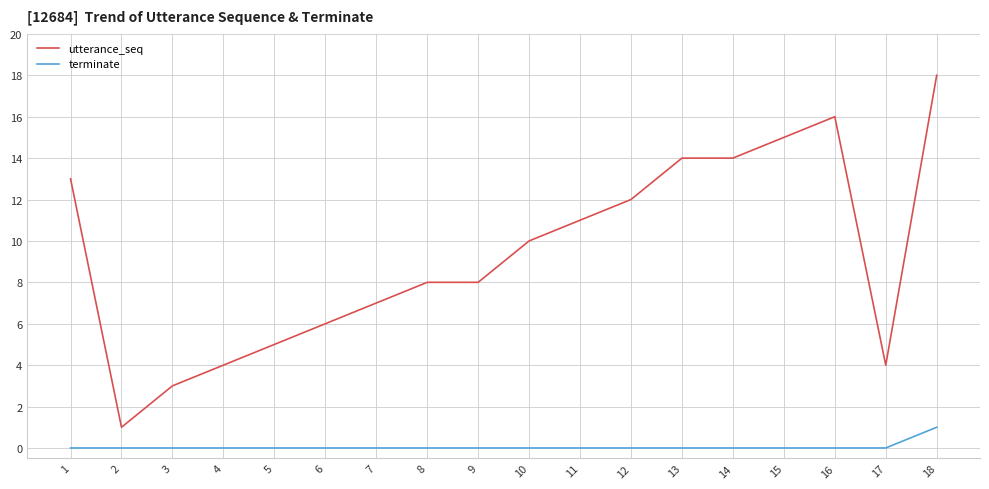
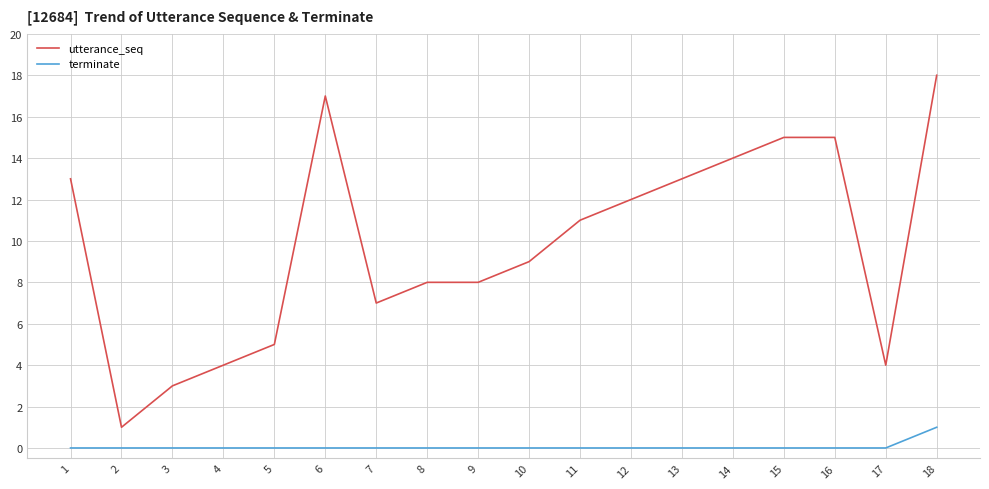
utterance_seq, 6: 6 -> 17
utterance_seq, 10: 10 -> 9
utterance_seq, 13: 14 -> 13
utterance_seq, 16: 16 -> 15
